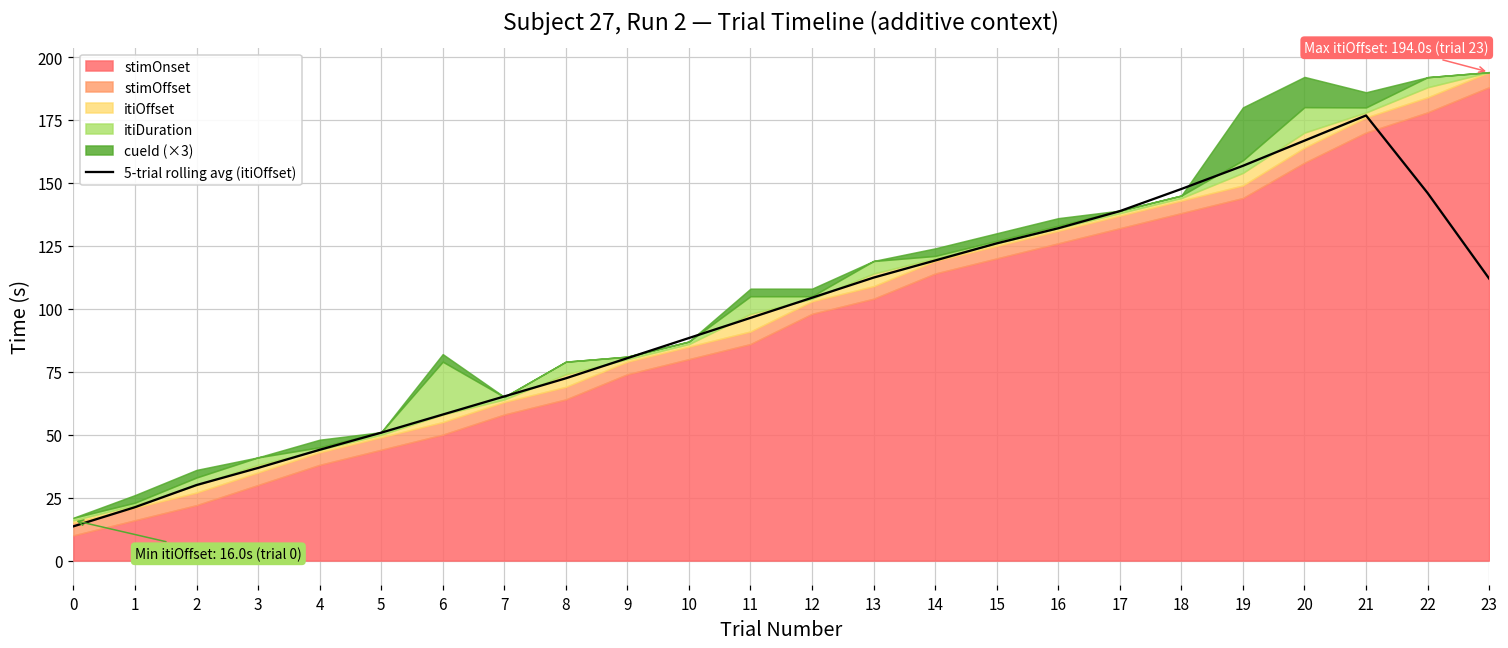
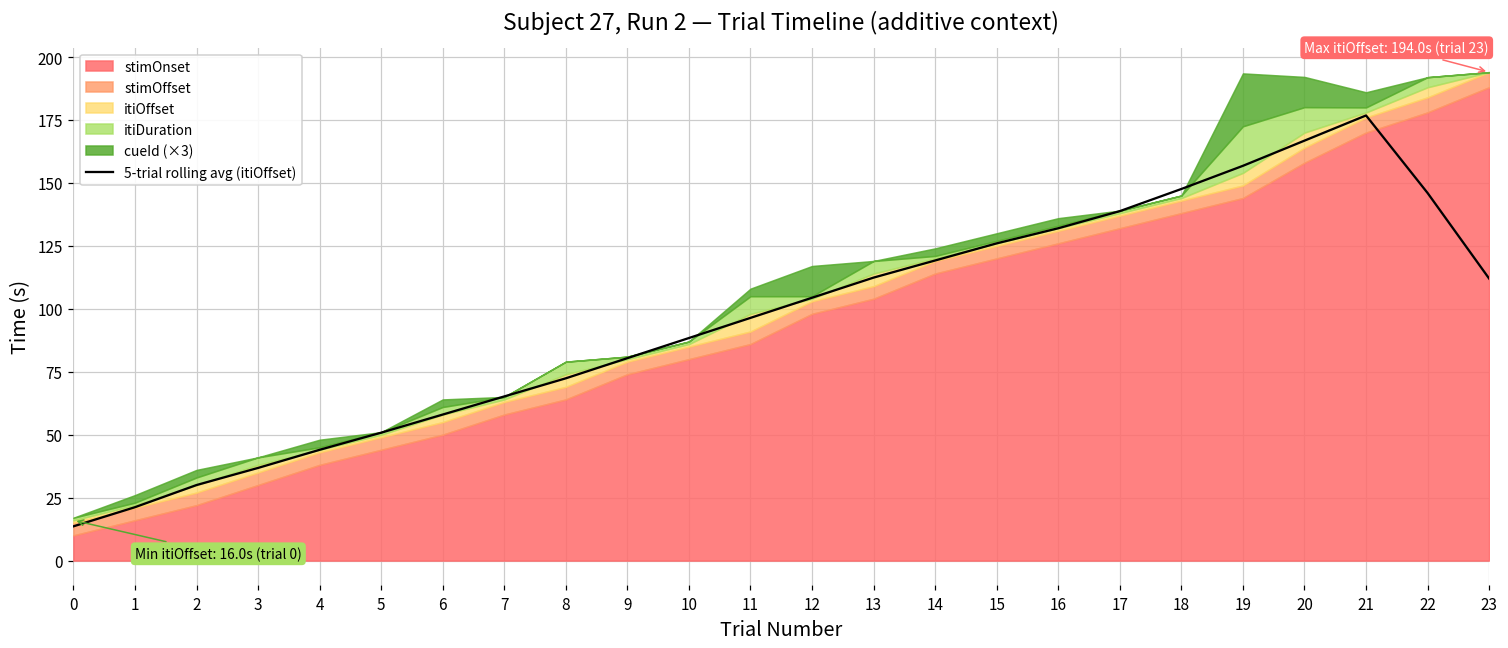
itiDuration, 6: 21 -> 3
cueId (×3), 12: 3 -> 12
itiDuration, 19: 5 -> 19
